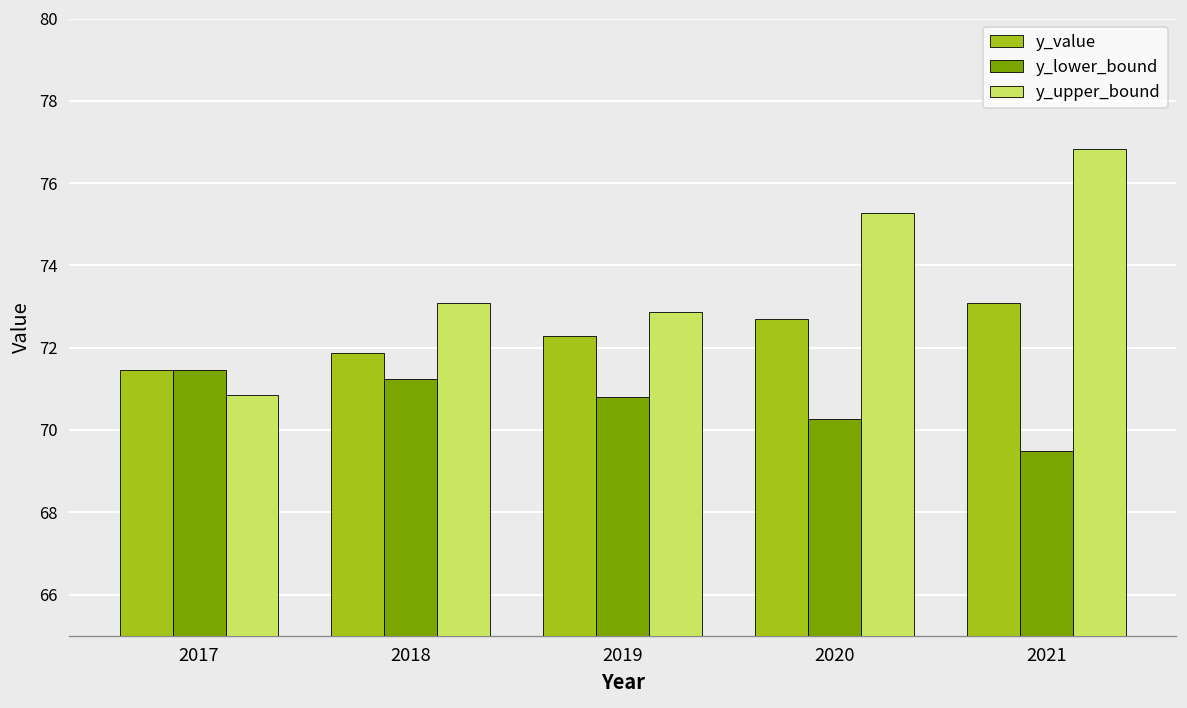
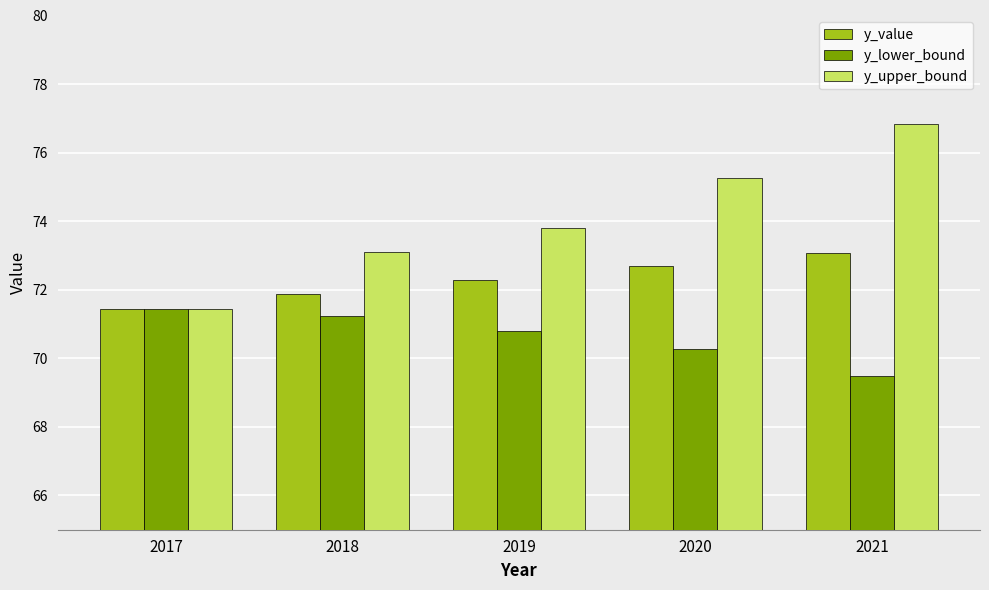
y_upper_bound, 2017: 70.9 -> 71.4
y_upper_bound, 2019: 72.9 -> 73.8
